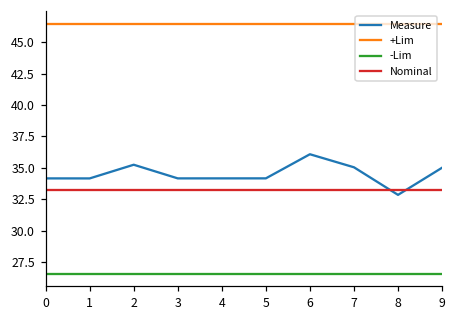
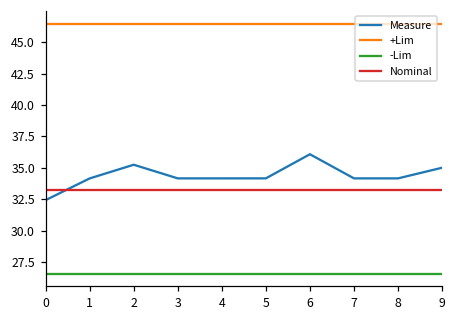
Measure, 0: 34.2 -> 32.4
Measure, 7: 35.0 -> 34.2
Measure, 8: 32.8 -> 34.2
